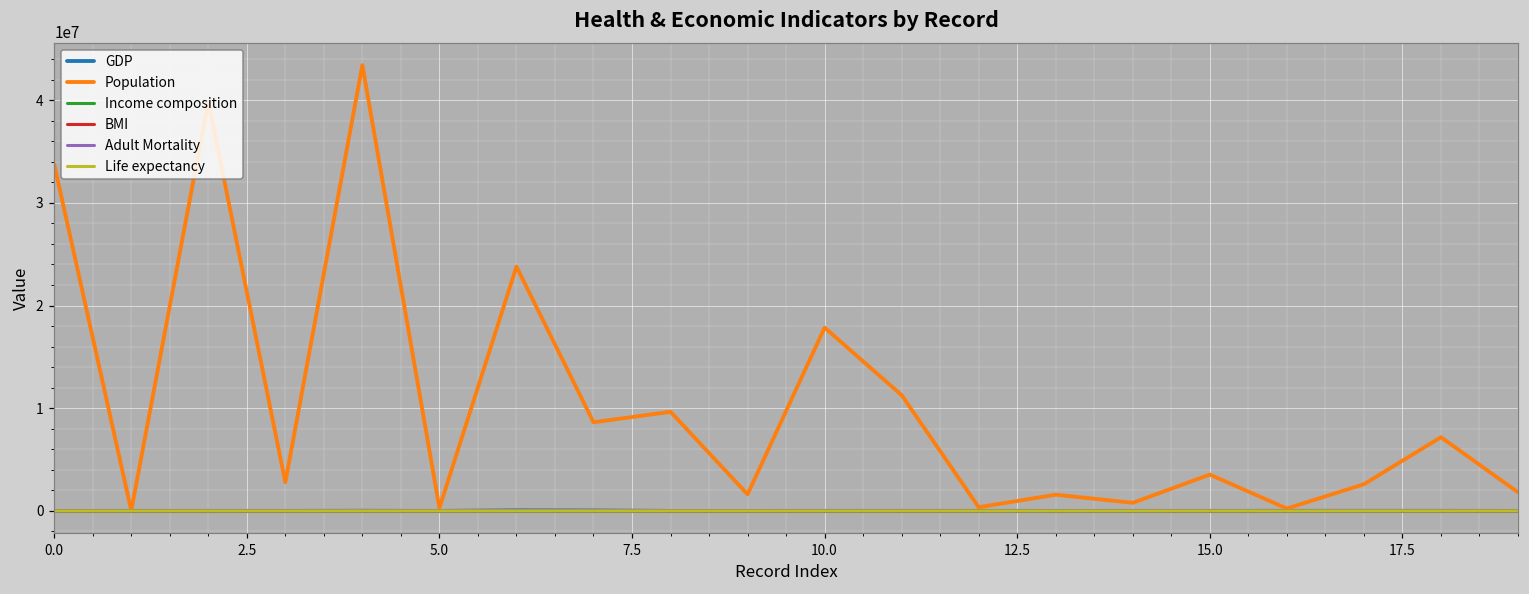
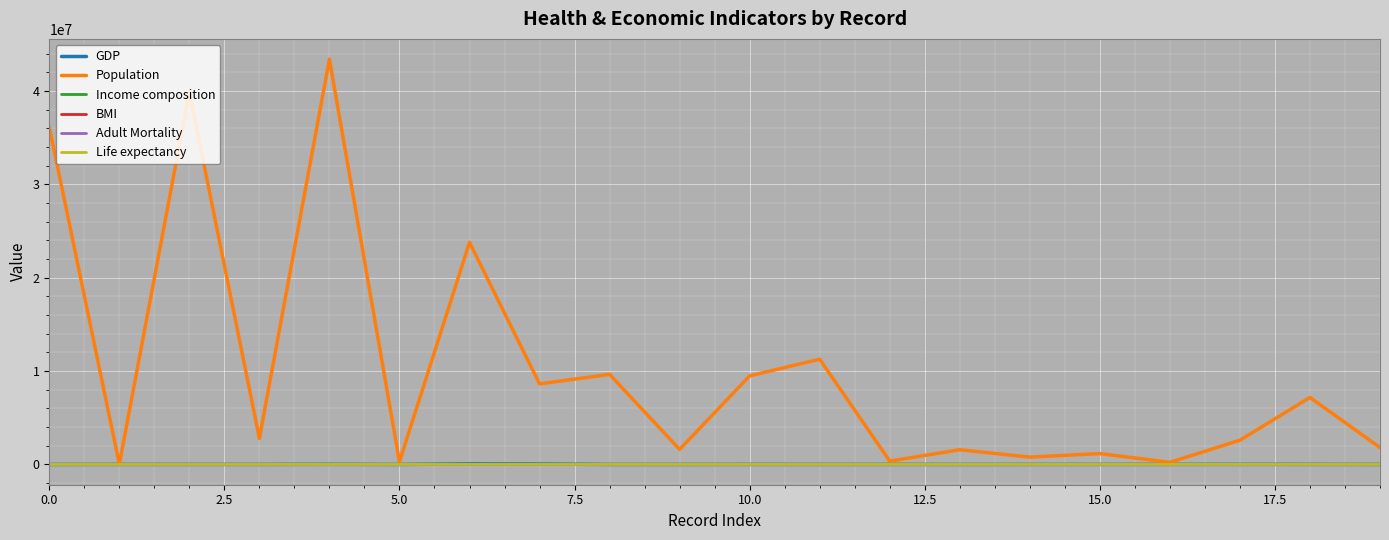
Population, 0.0: 34000000 -> 36000000
Population, 10.0: 18000000 -> 9000000
Population, 15.0: 4000000 -> 1000000
